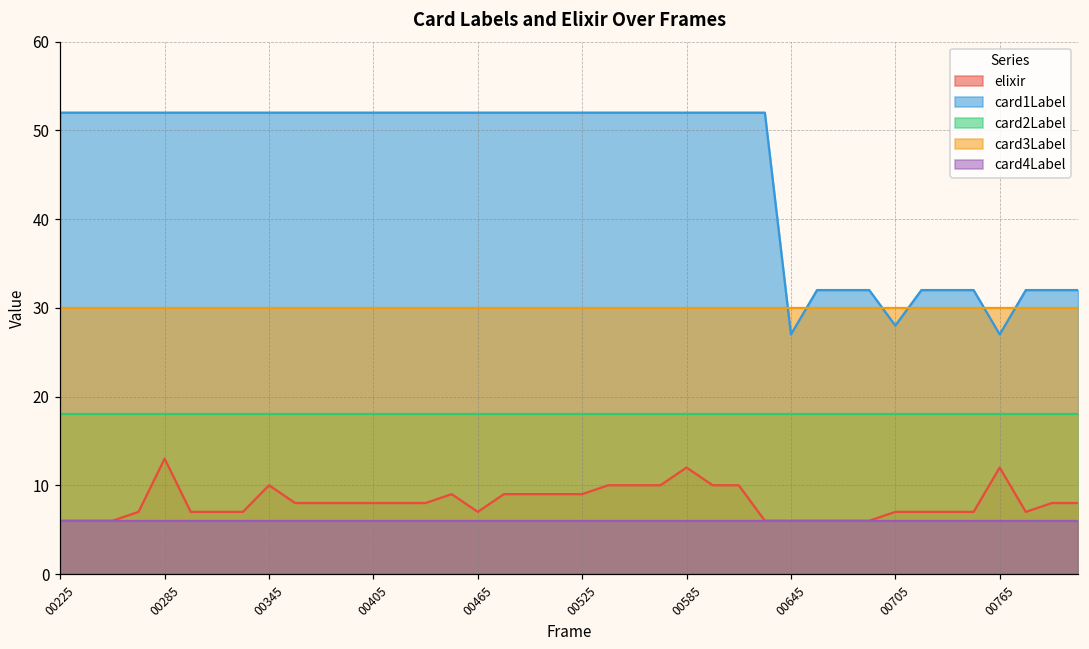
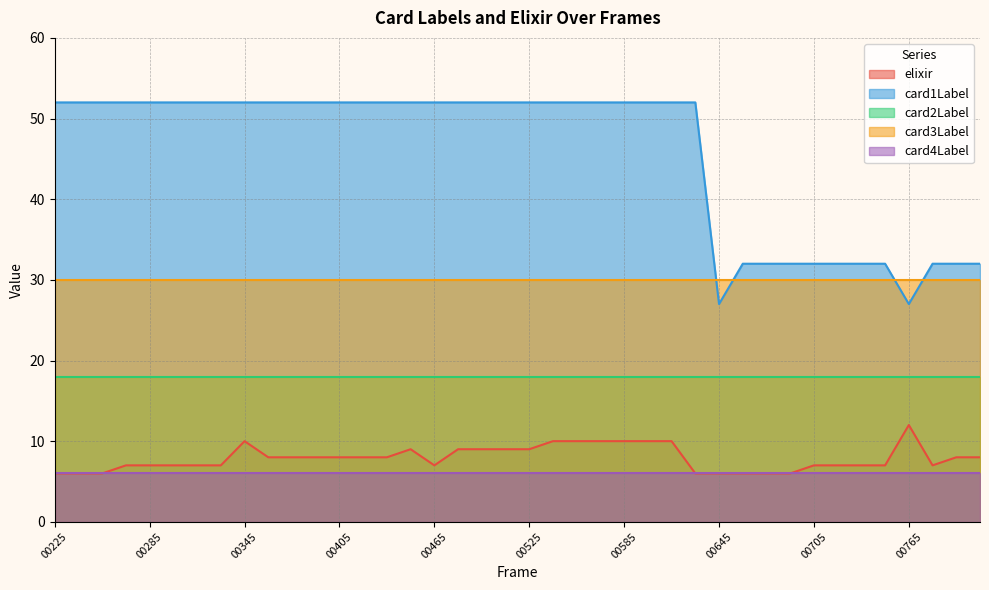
elixir, 00285: 13 -> 7
elixir, 00585: 12 -> 10
card1Label, 00705: 28 -> 32
